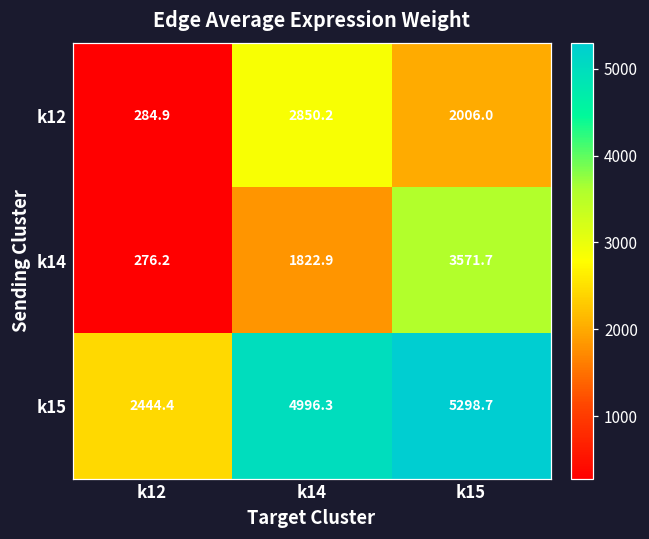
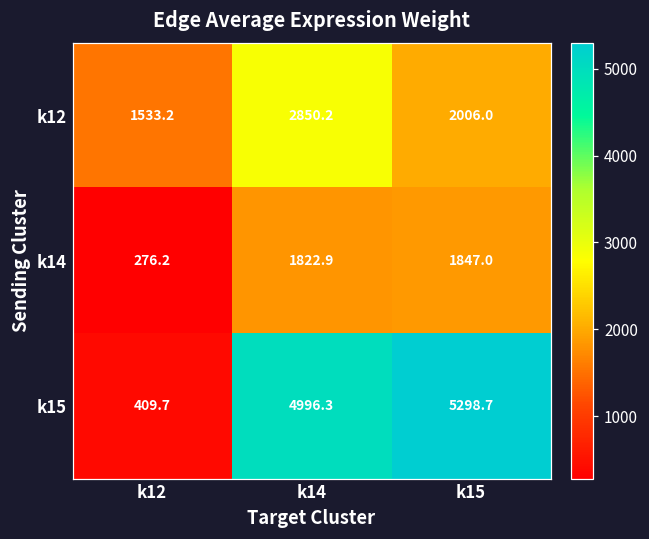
k12, k12: 284.9 -> 1533.2
k14, k15: 3571.7 -> 1847.0
k15, k12: 2444.4 -> 409.7
